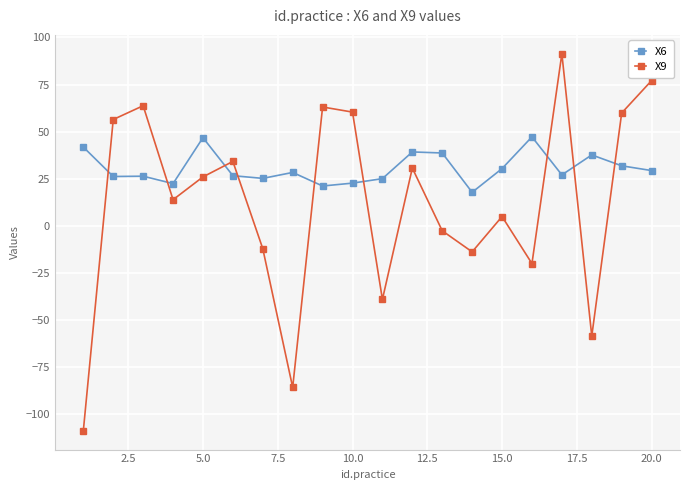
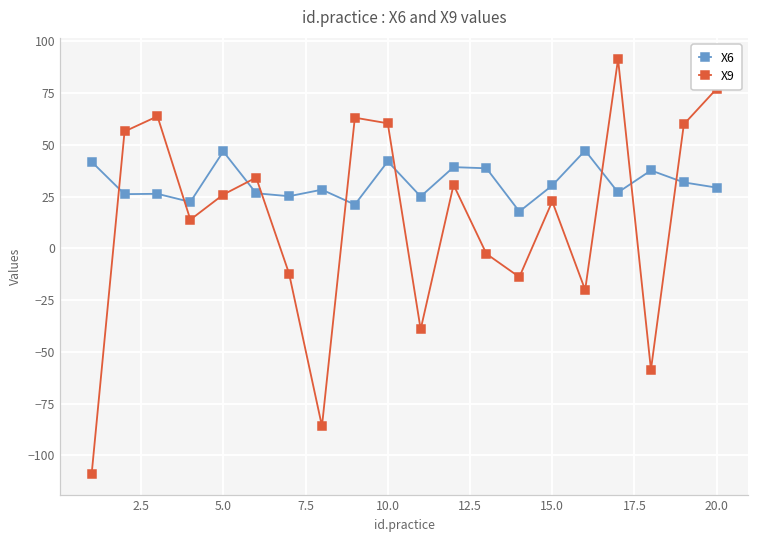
X6, 10.0: 23 -> 42
X9, 15.0: 5 -> 23
